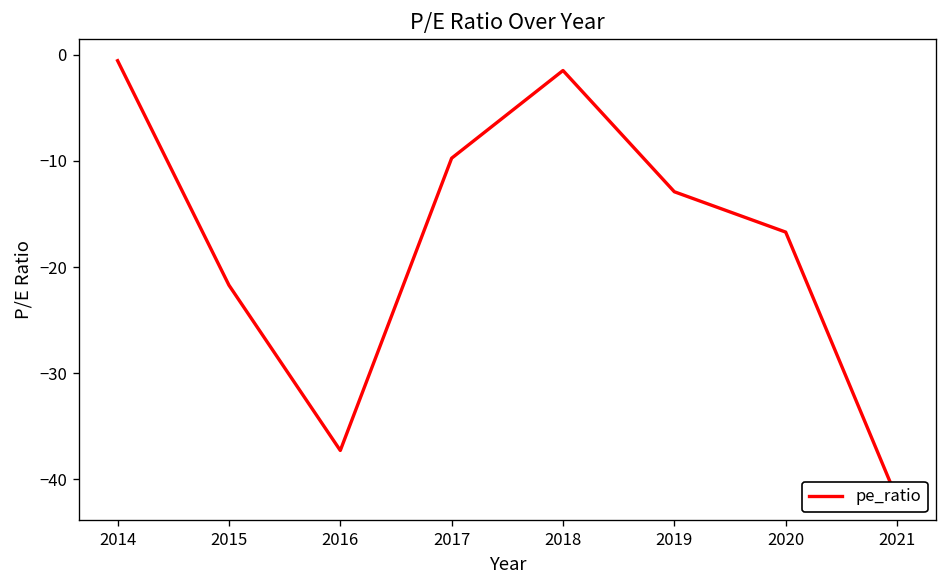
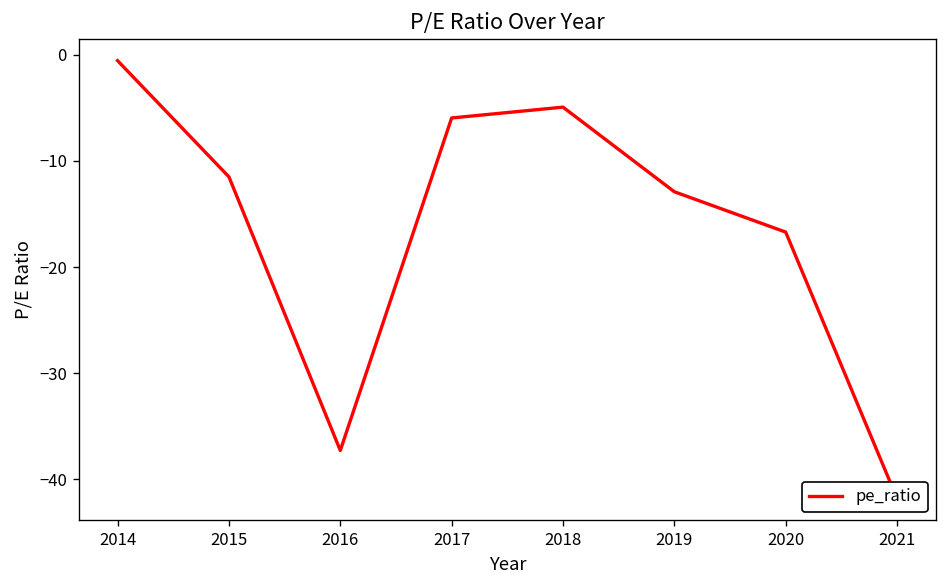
2015: -22 -> -12
2017: -10 -> -6
2018: -1 -> -5
